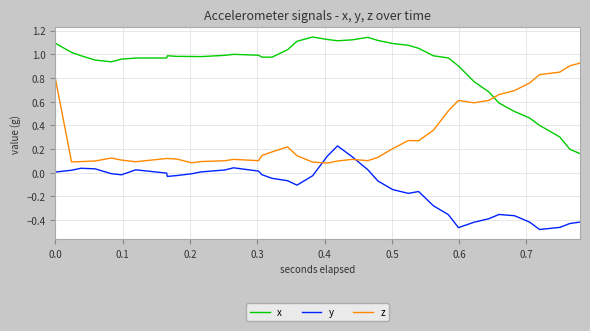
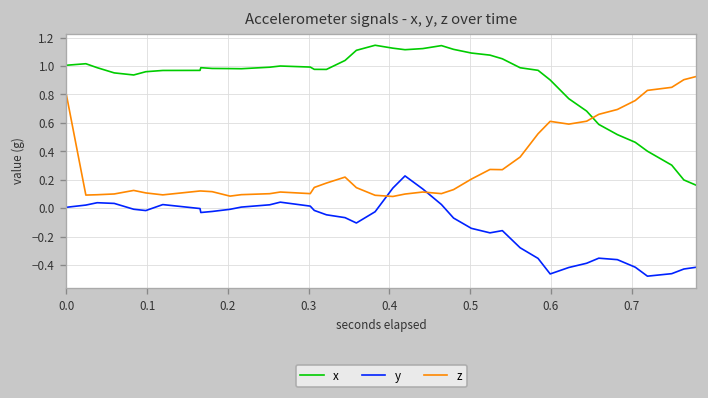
x, 0.0: 1.09 -> 1.00
